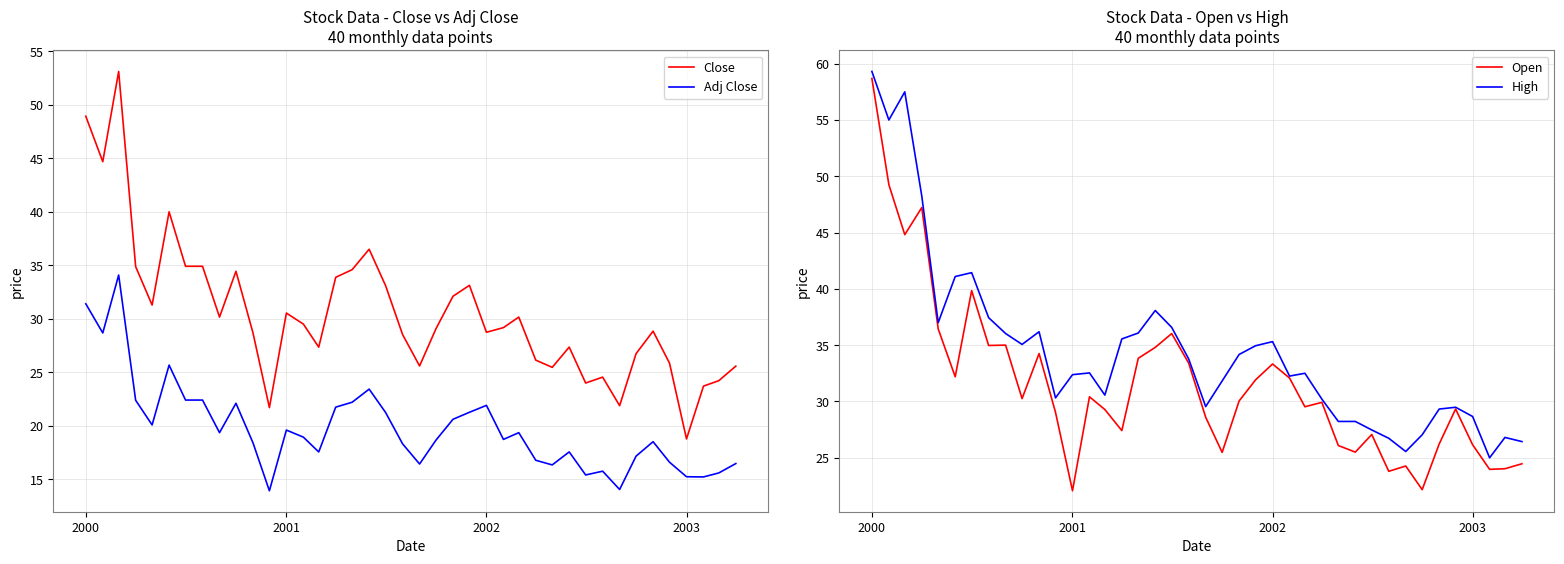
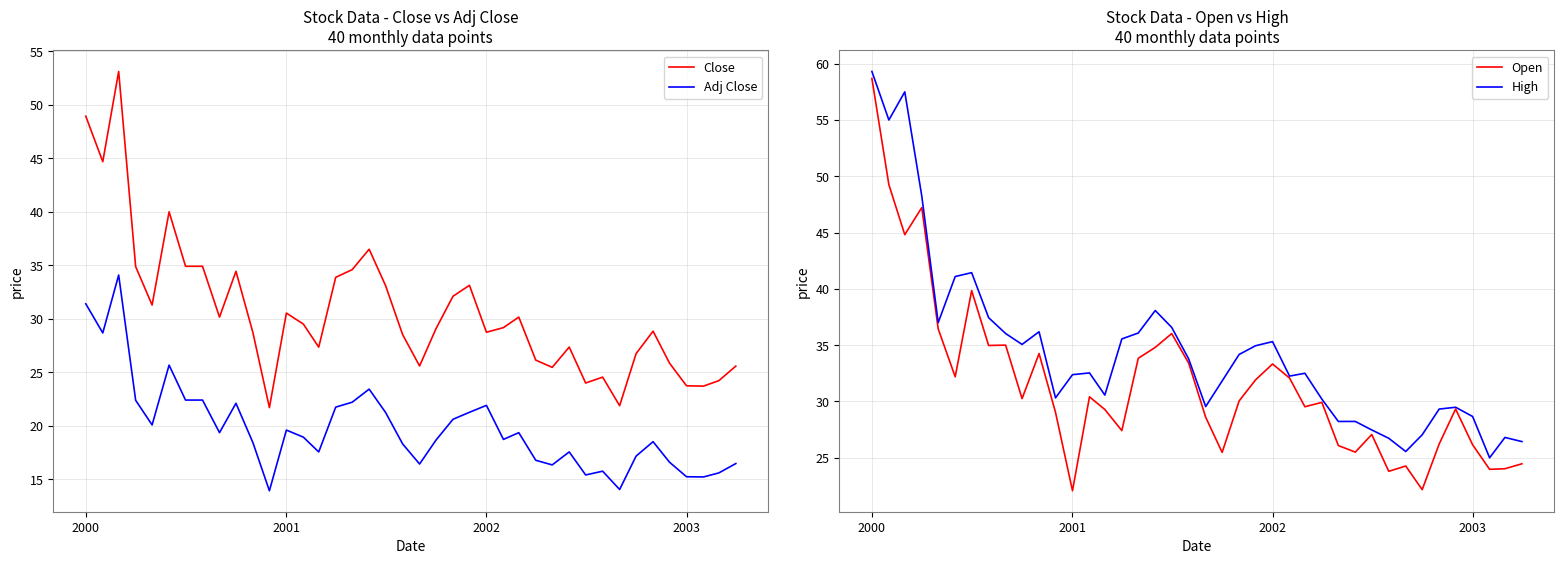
Stock Data - Close vs Adj Close 40 monthly data points, Close, 2003: 18.8 -> 23.7
